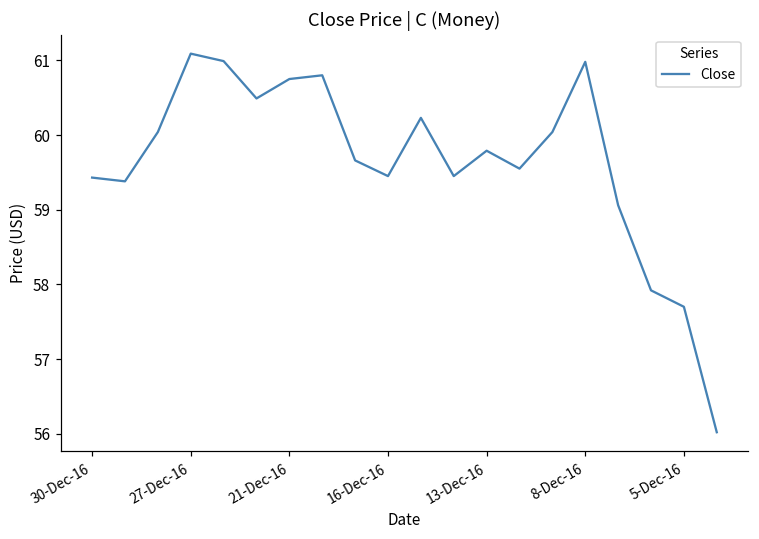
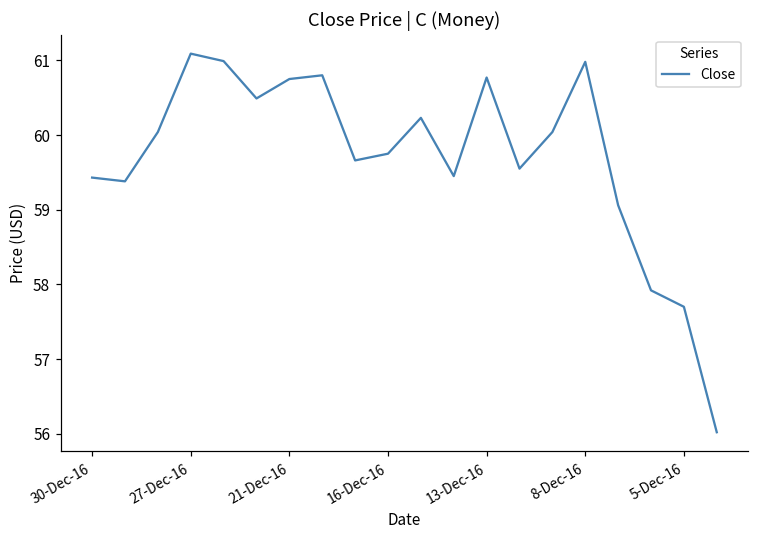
16-Dec-16: 59.5 -> 59.8
13-Dec-16: 59.8 -> 60.8
